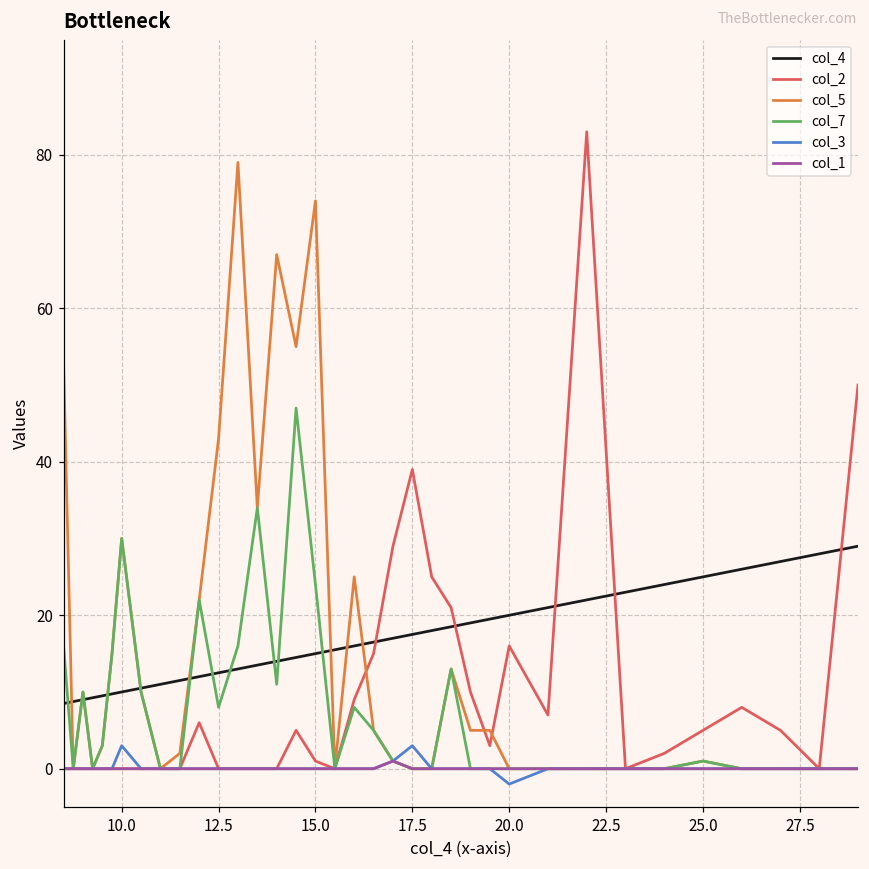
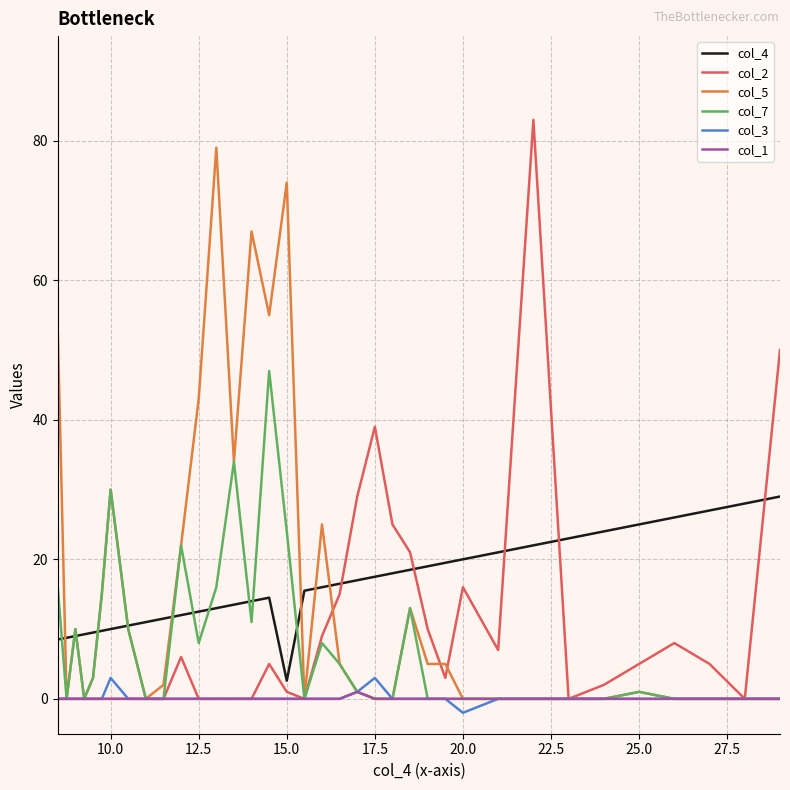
col_4, 15.0: 15 -> 3
